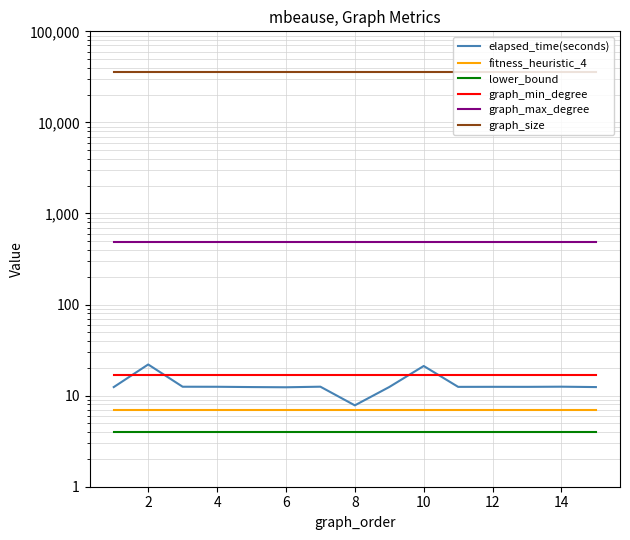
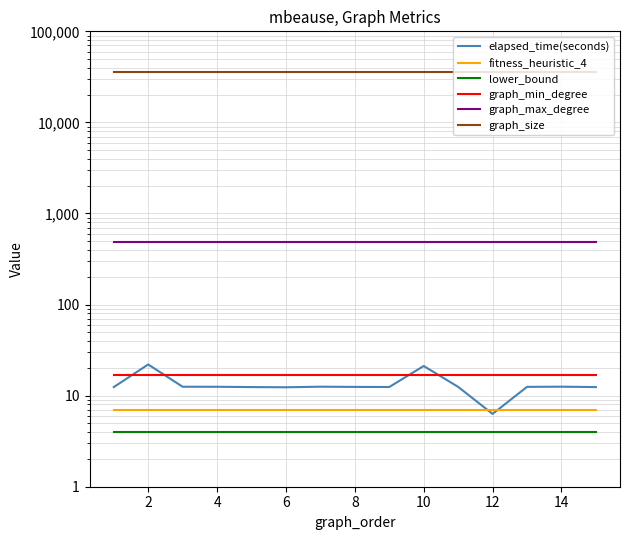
elapsed_time(seconds), 8: 8 -> 12
elapsed_time(seconds), 12: 12 -> 6
